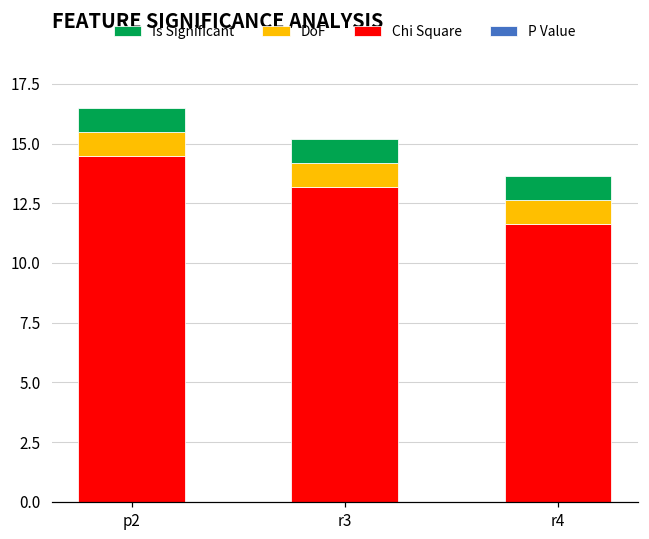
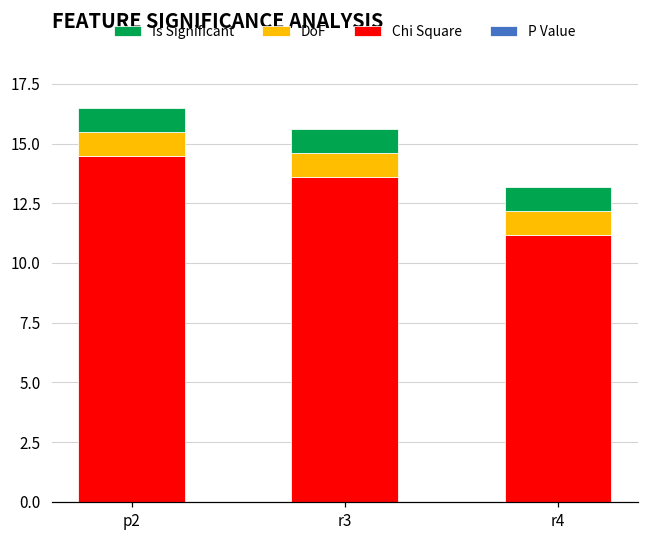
Chi Square, r3: 13.2 -> 13.6
Chi Square, r4: 11.6 -> 11.2
